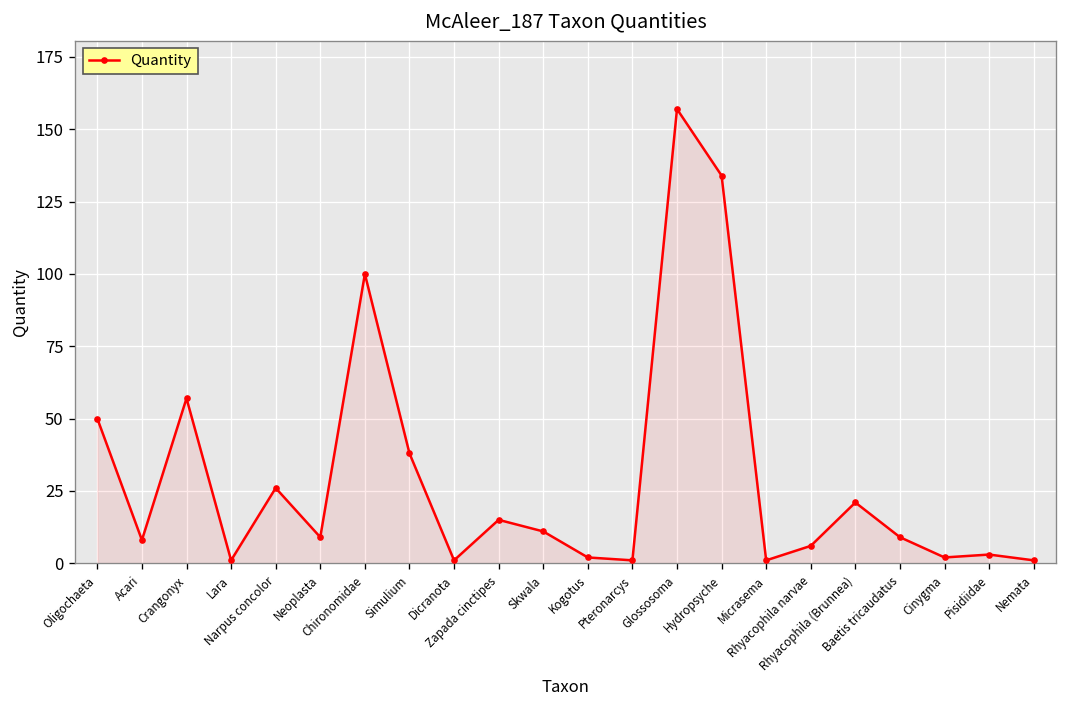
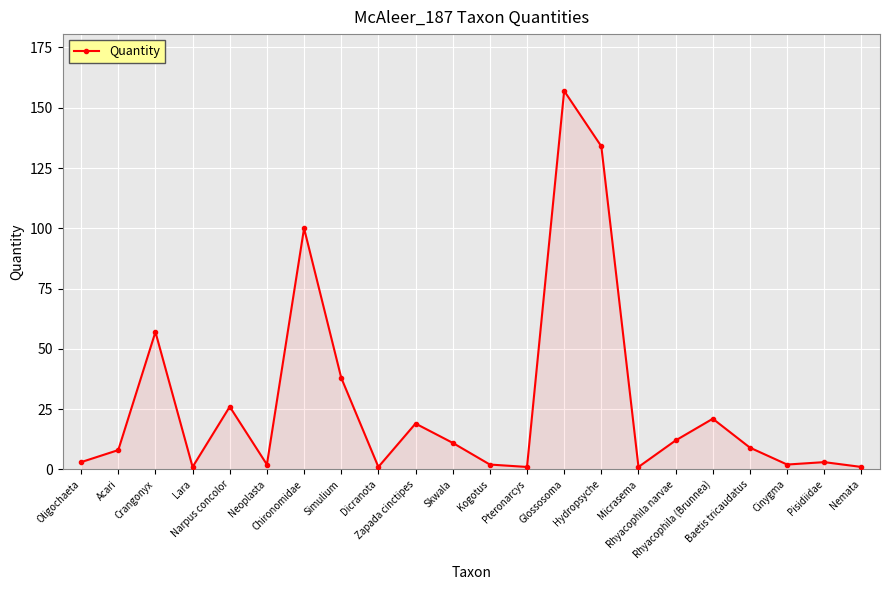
Oligochaeta: 50 -> 3
Neoplasta: 9 -> 2
Zapada cinctipes: 15 -> 19
Rhyacophila narvae: 6 -> 12
